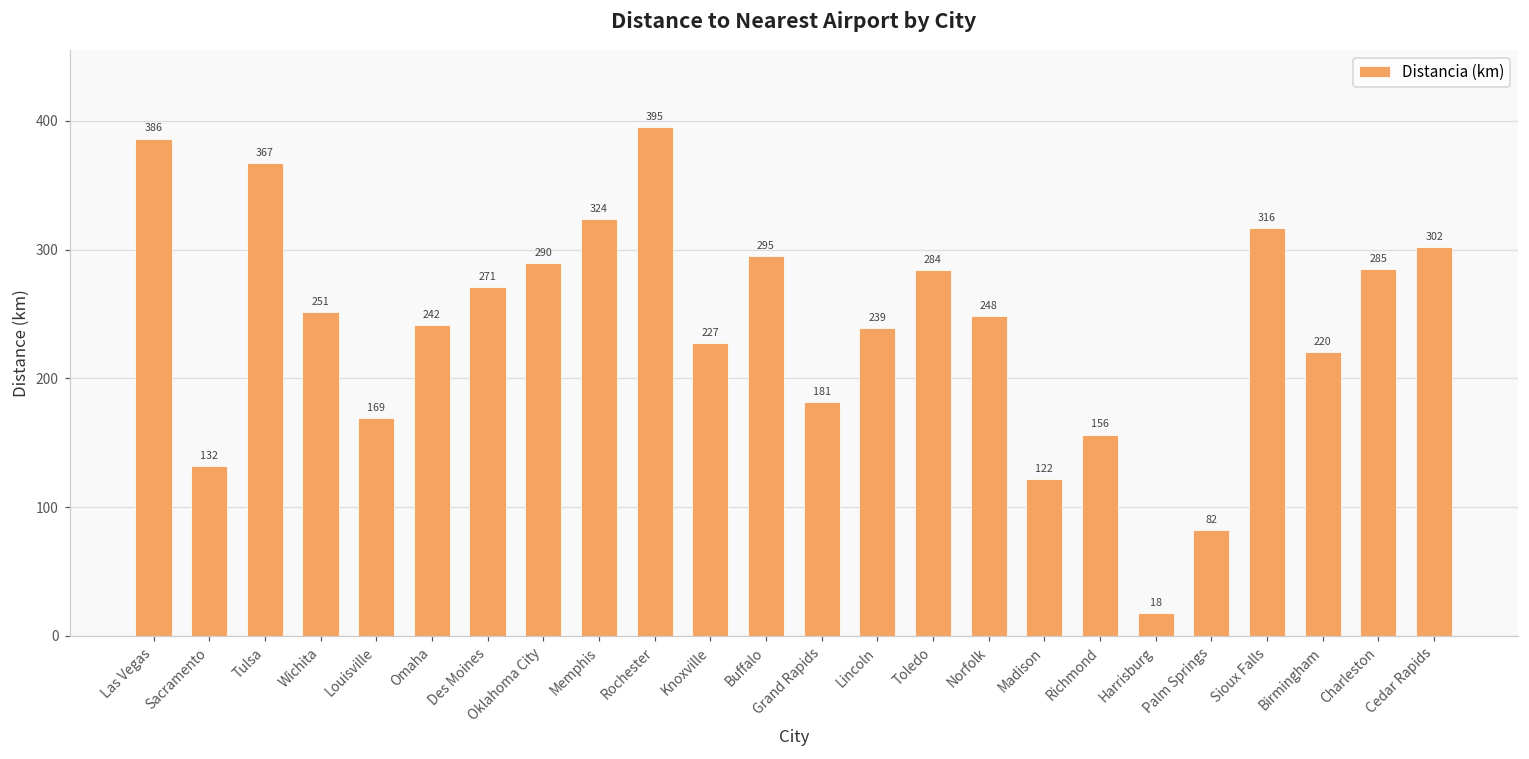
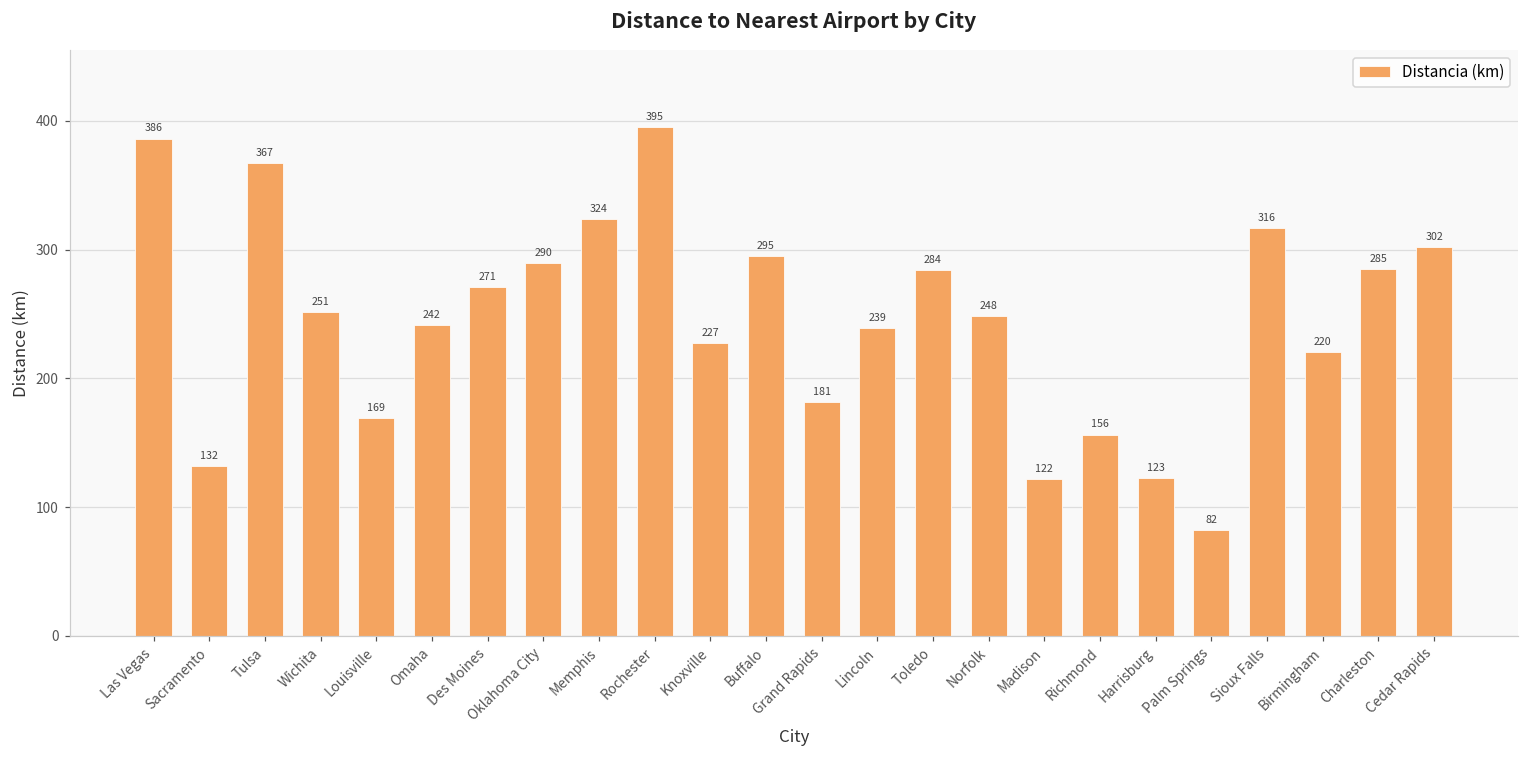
Harrisburg: 18 -> 123
